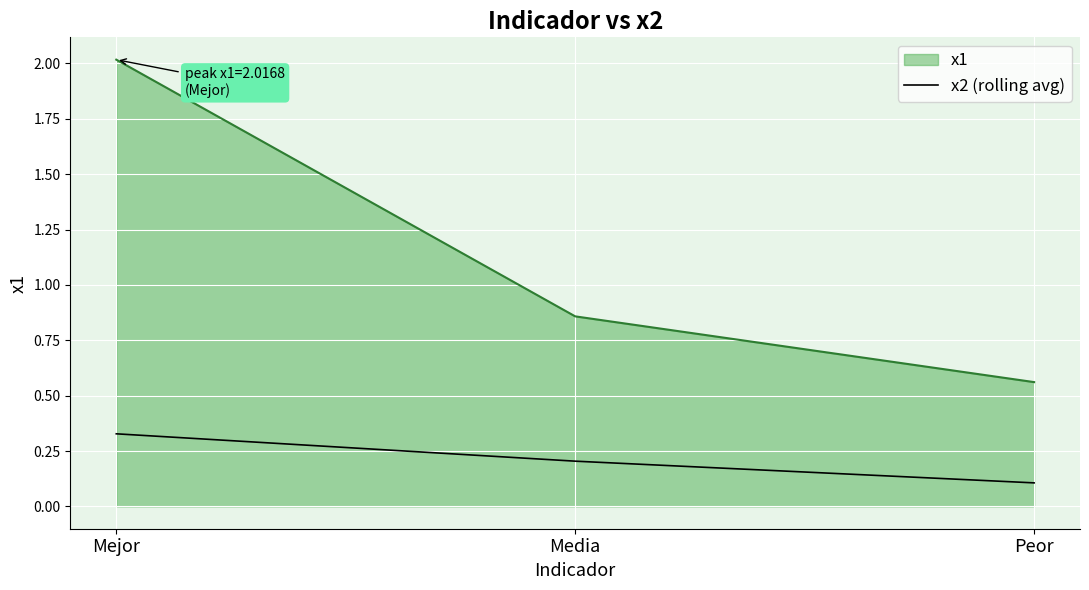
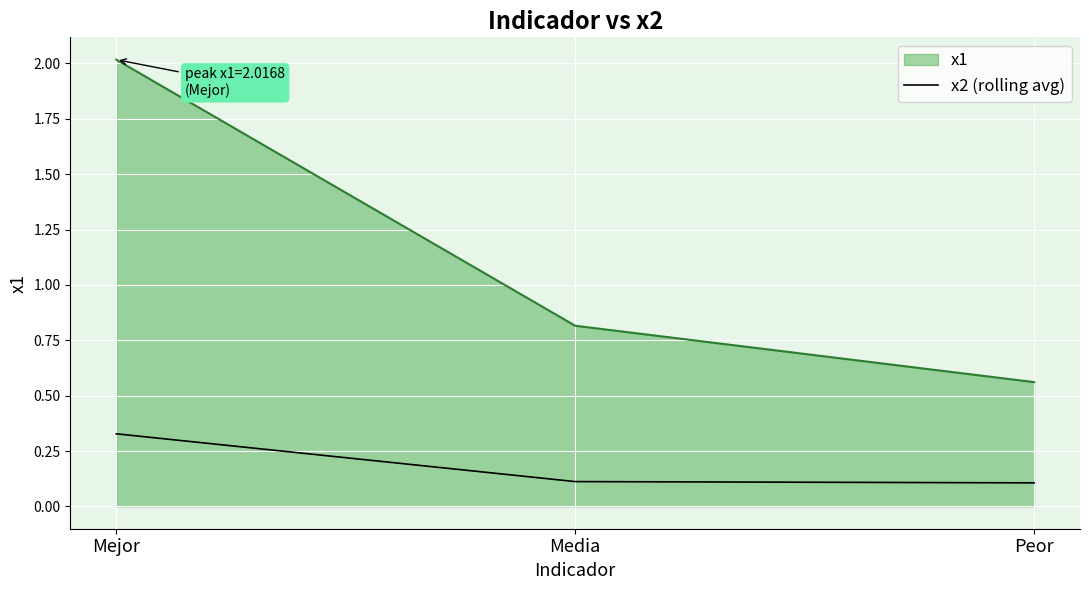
x1, Media: 0.86 -> 0.82
x2 (rolling avg), Media: 0.20 -> 0.11
